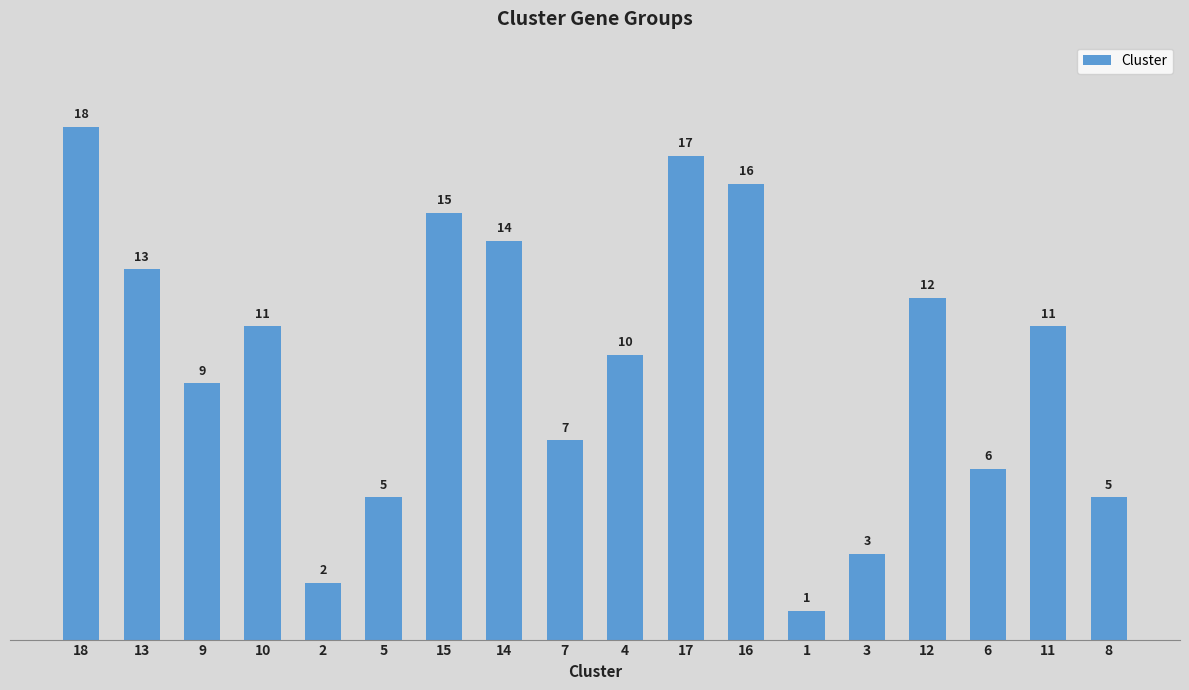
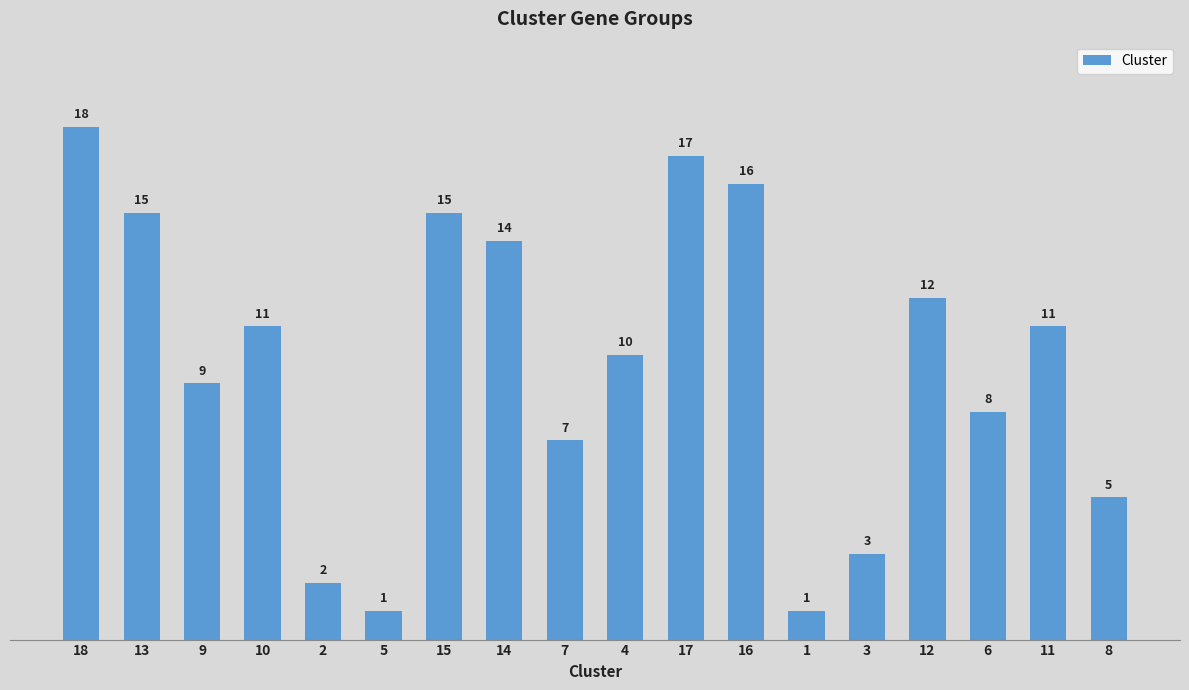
13: 13 -> 15
5: 5 -> 1
6: 6 -> 8
